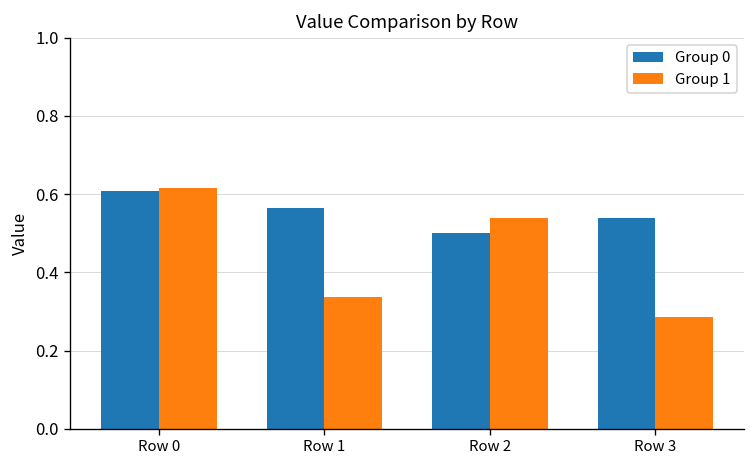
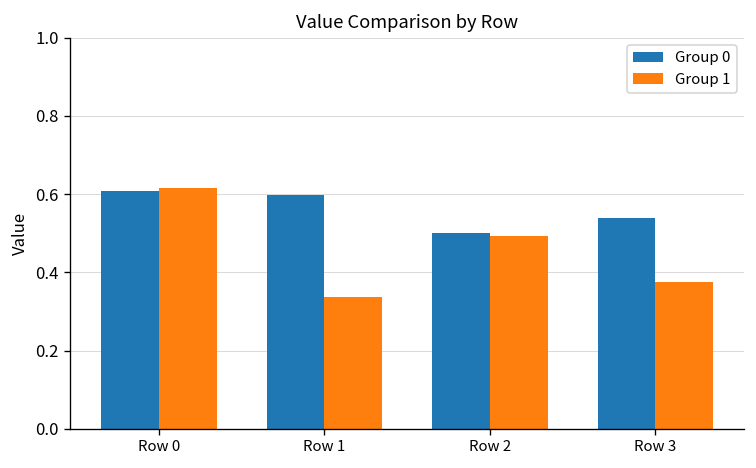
Group 0, Row 1: 0.56 -> 0.60
Group 1, Row 2: 0.54 -> 0.49
Group 1, Row 3: 0.29 -> 0.37
